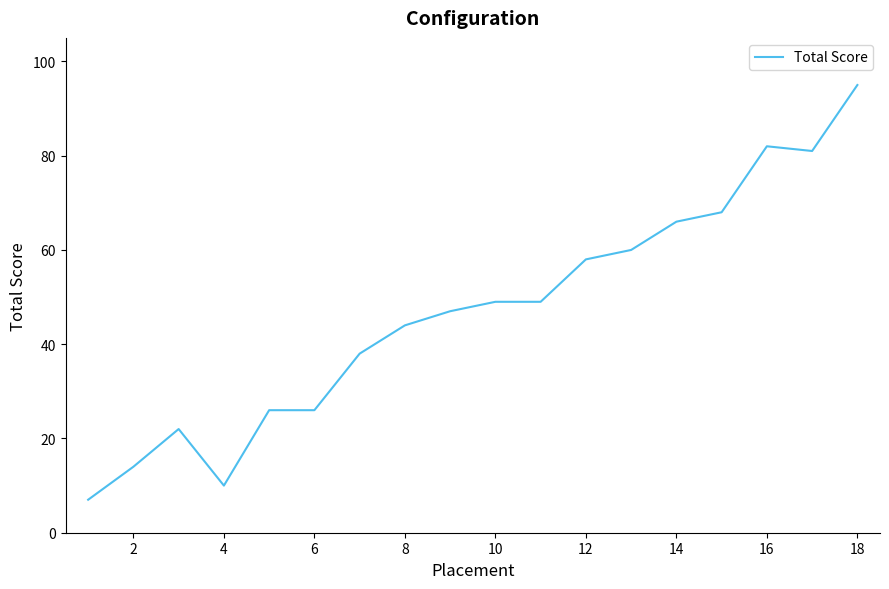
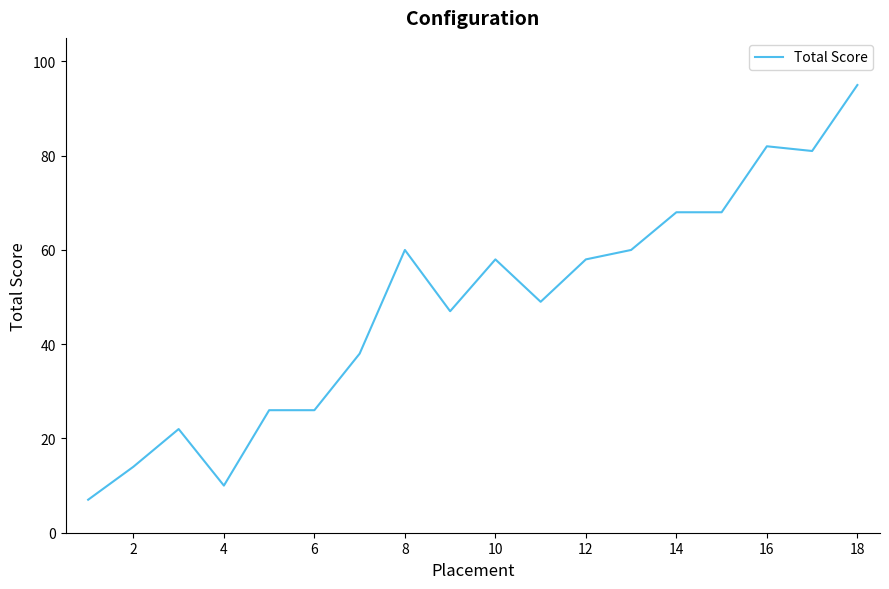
8: 44 -> 60
10: 49 -> 58
14: 66 -> 68
